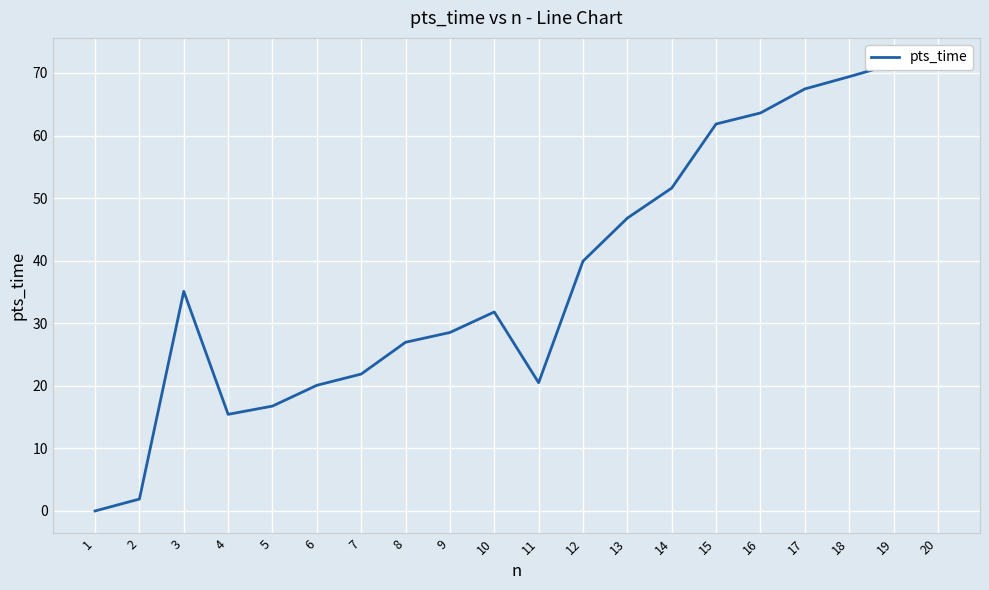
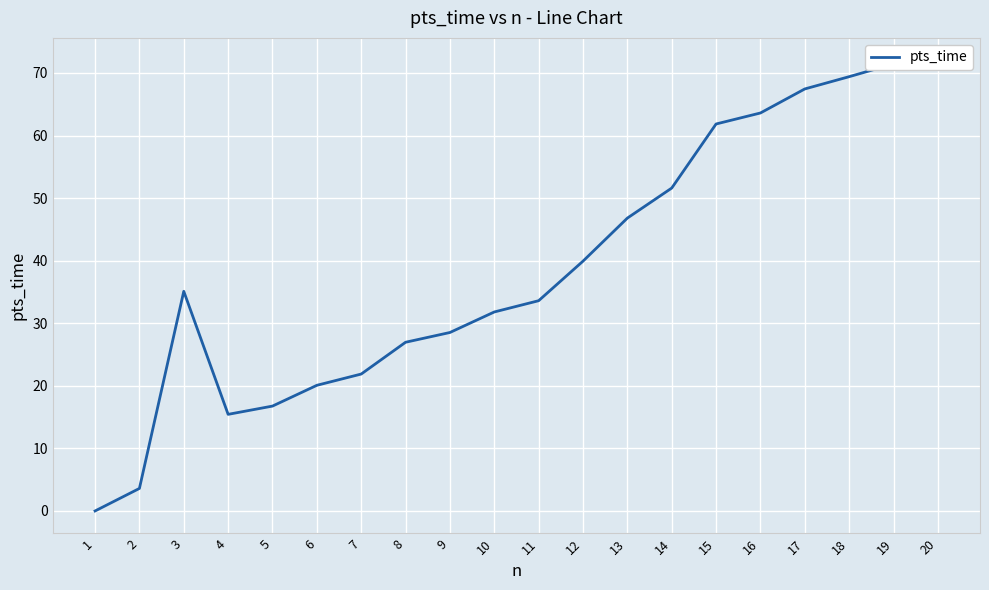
2: 2 -> 4
11: 21 -> 34
